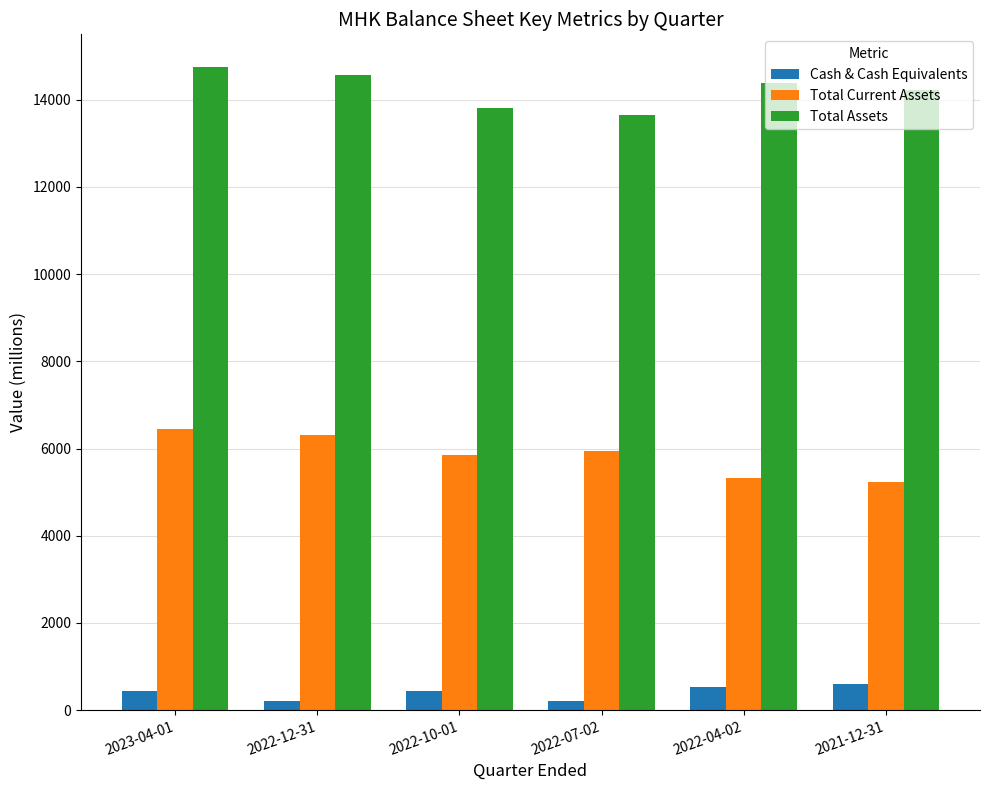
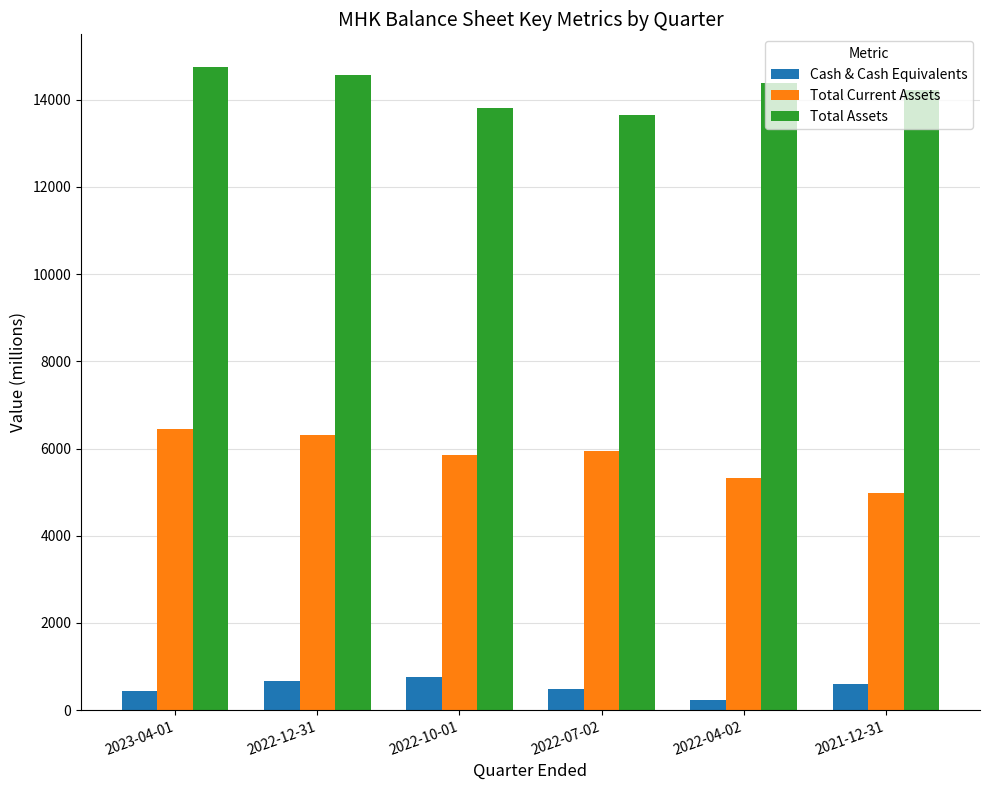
Cash & Cash Equivalents, 2022-12-31: 200 -> 700
Cash & Cash Equivalents, 2022-10-01: 400 -> 800
Cash & Cash Equivalents, 2022-07-02: 200 -> 500
Cash & Cash Equivalents, 2022-04-02: 500 -> 200
Total Current Assets, 2021-12-31: 5200 -> 5000
